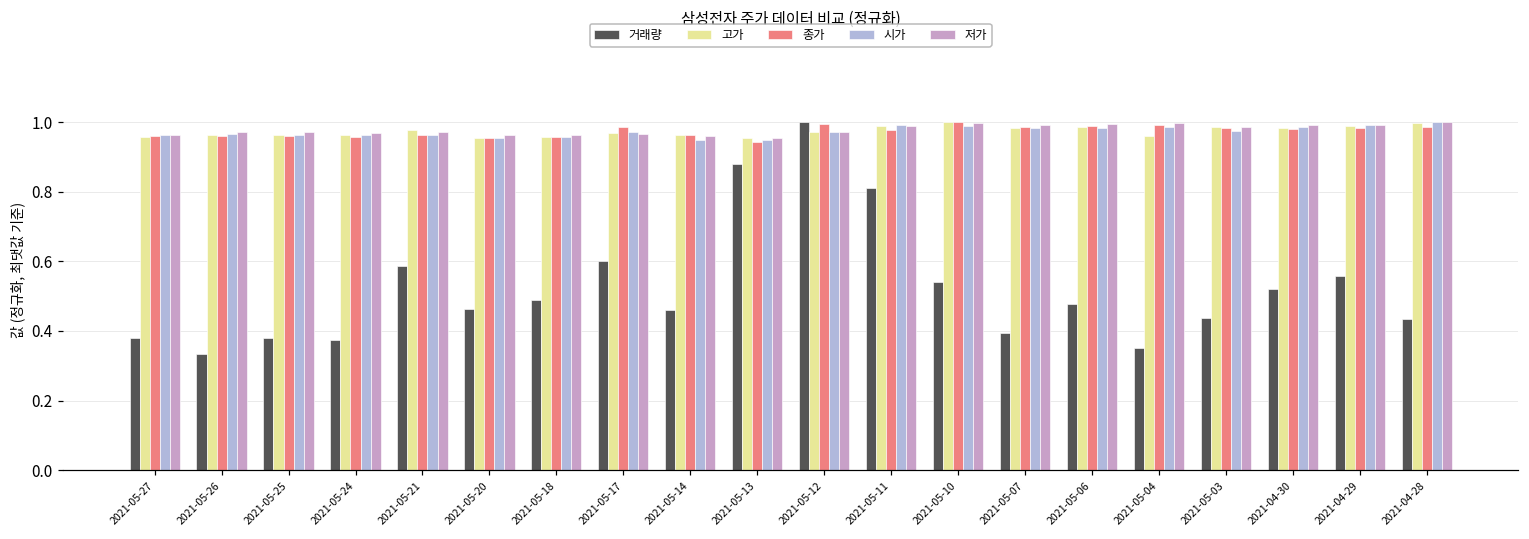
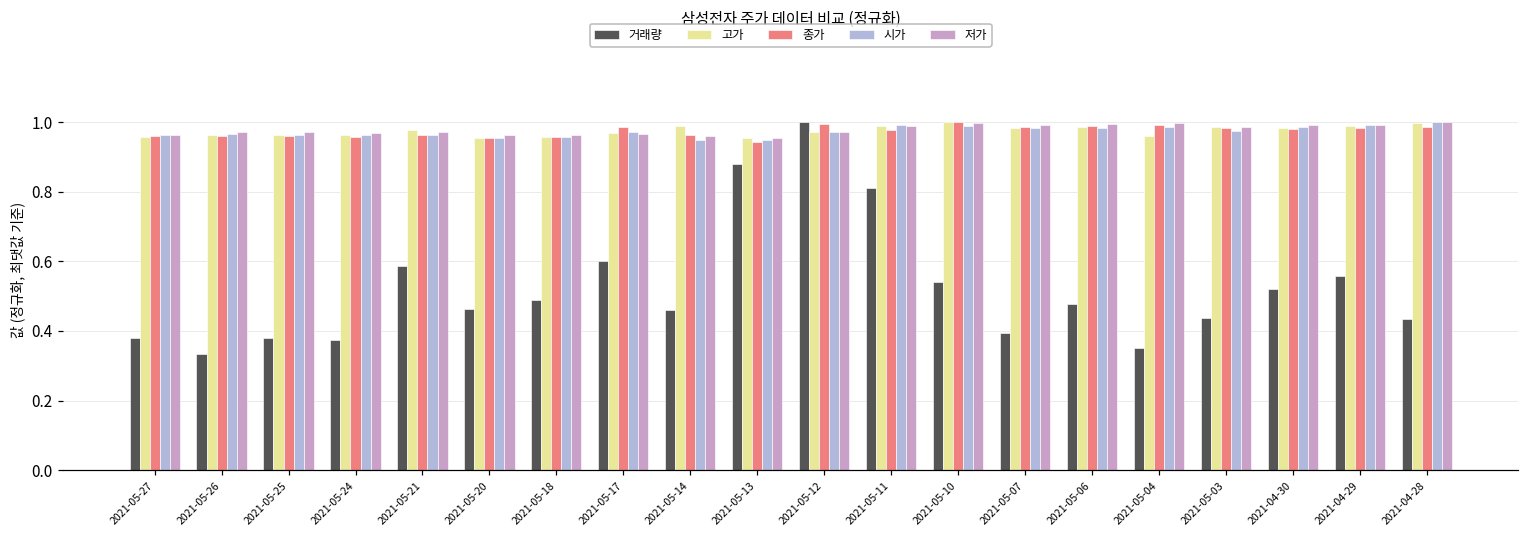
고가, 2021-05-14: 0.96 -> 0.99
